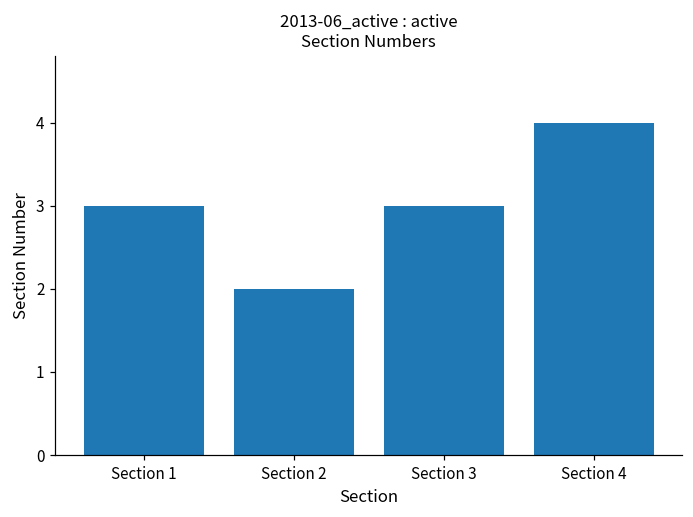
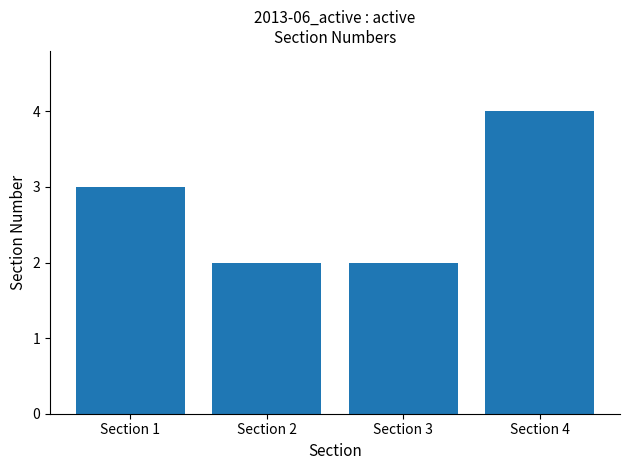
Section 3: 3 -> 2
